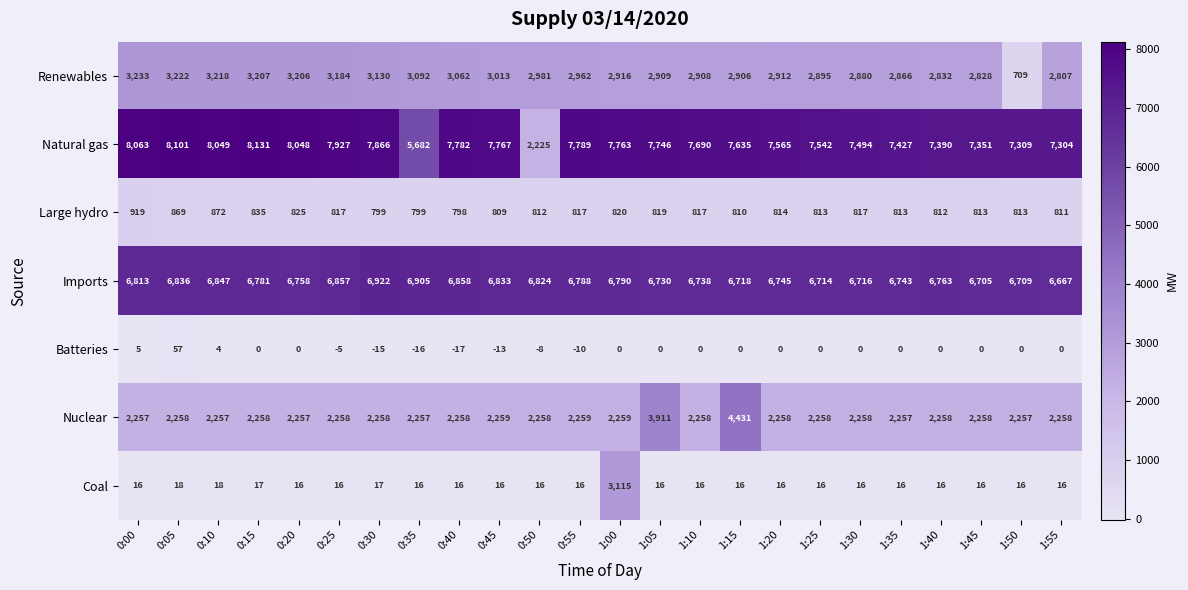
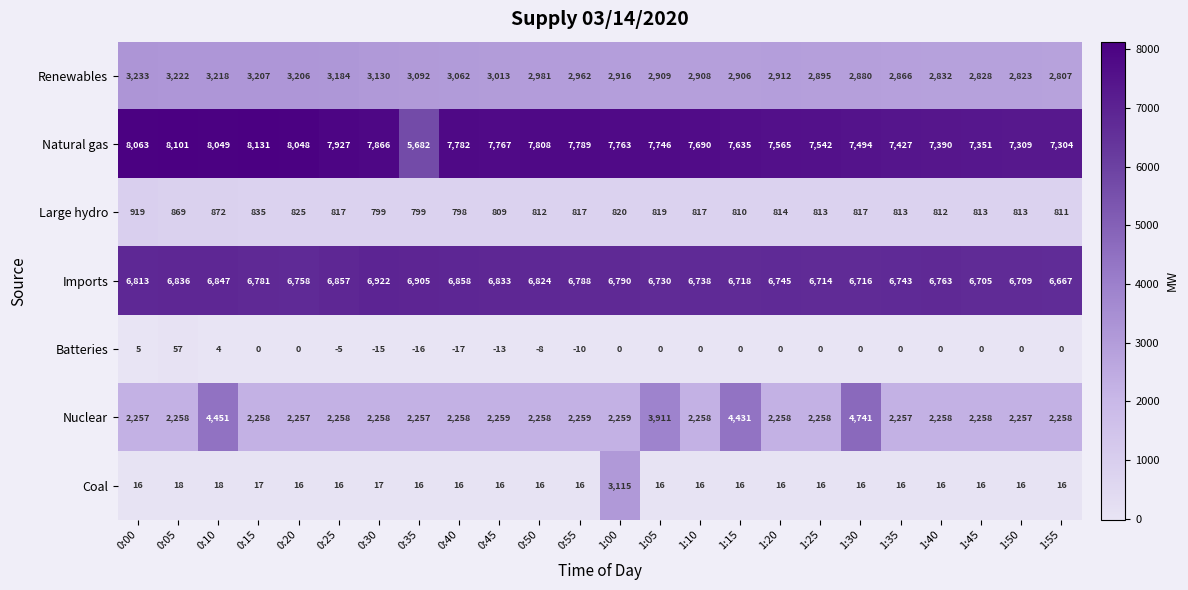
Renewables, 1:50: 709 -> 2,823
Natural gas, 0:50: 2,225 -> 7,808
Nuclear, 0:10: 2,257 -> 4,451
Nuclear, 1:30: 2,258 -> 4,741
